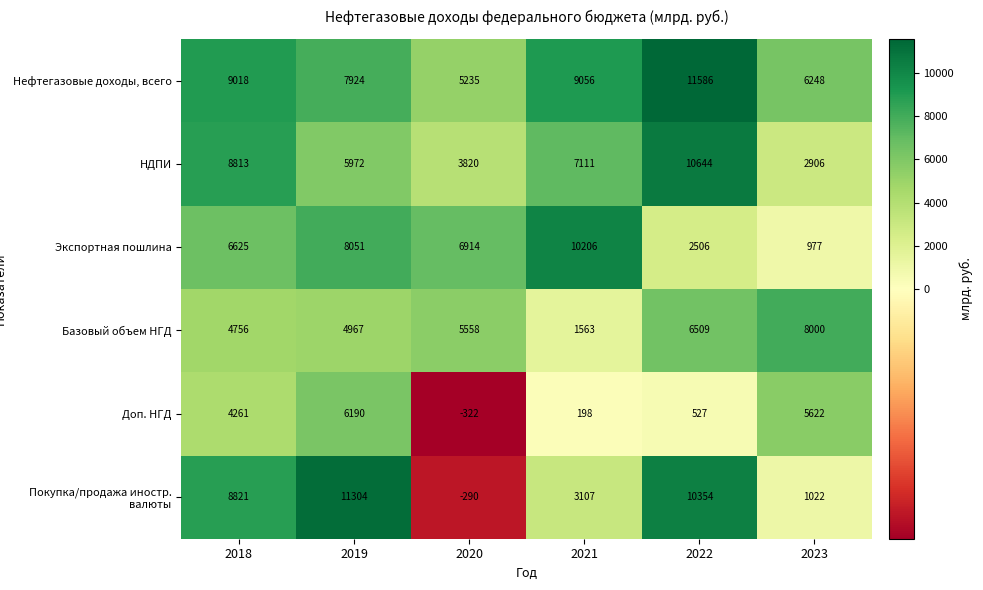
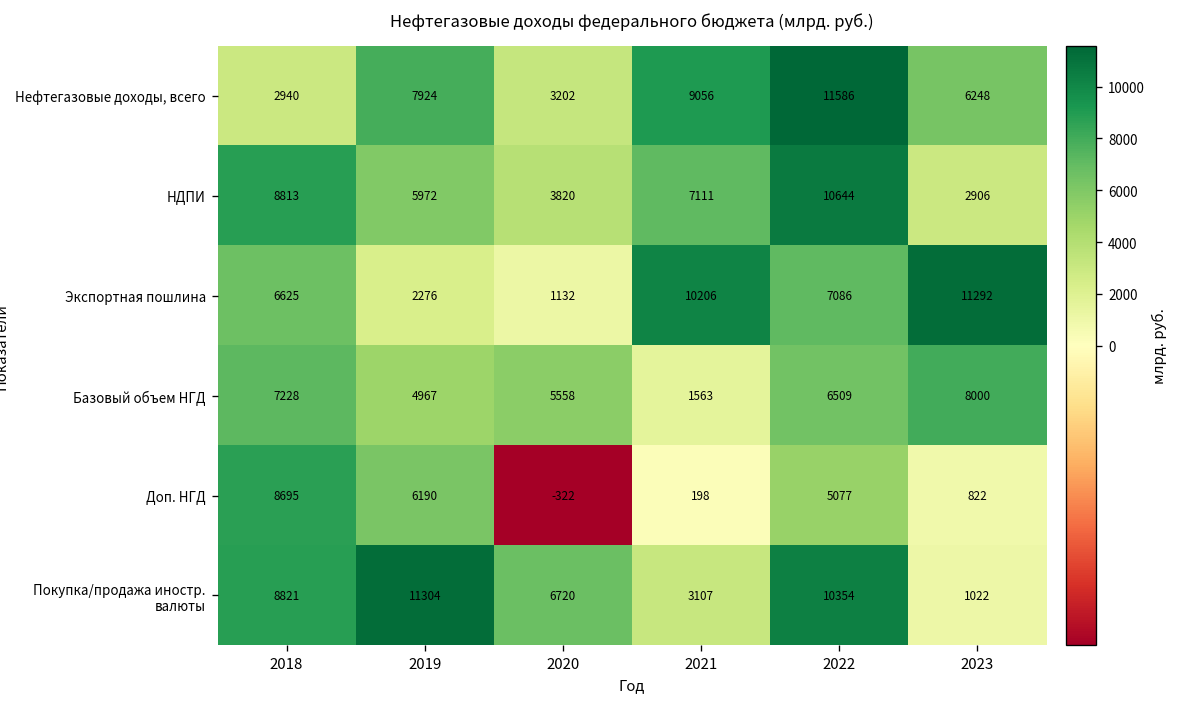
Нефтегазовые доходы, всего, 2018: 9018 -> 2940
Нефтегазовые доходы, всего, 2020: 5235 -> 3202
Экспортная пошлина, 2019: 8051 -> 2276
Экспортная пошлина, 2020: 6914 -> 1132
Экспортная пошлина, 2022: 2506 -> 7086
Экспортная пошлина, 2023: 977 -> 11292
Базовый объем НГД, 2018: 4756 -> 7228
Доп. НГД, 2018: 4261 -> 8695
Доп. НГД, 2022: 527 -> 5077
Доп. НГД, 2023: 5622 -> 822
Покупка/продажа иностр. валюты, 2020: -290 -> 6720
